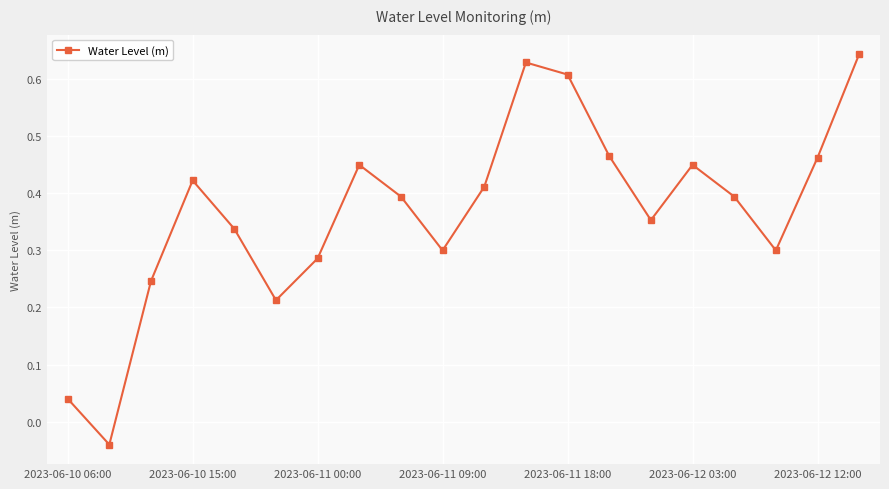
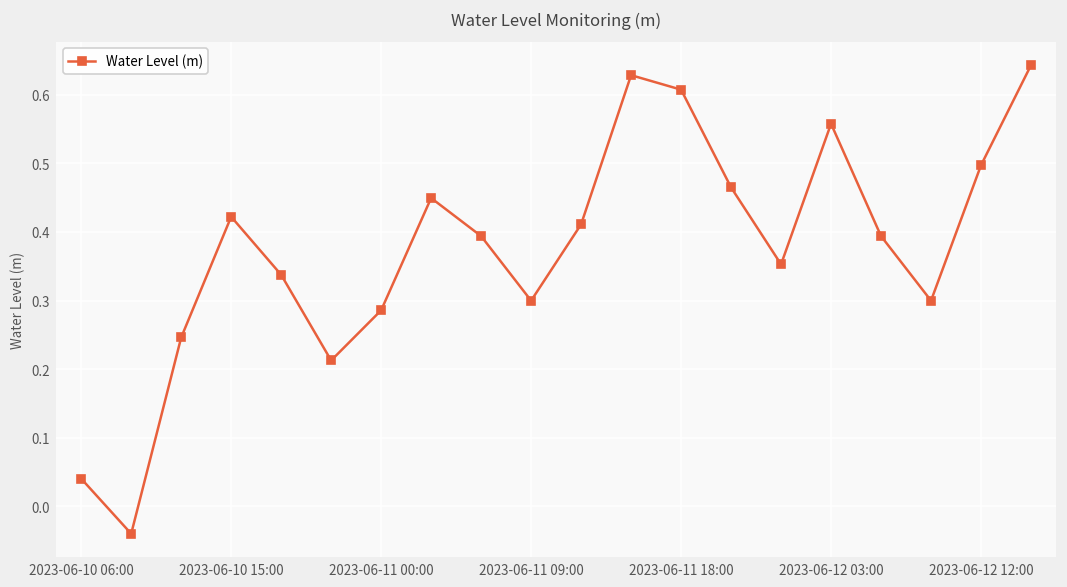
2023-06-12 03:00: 0.45 -> 0.56
2023-06-12 12:00: 0.46 -> 0.50
